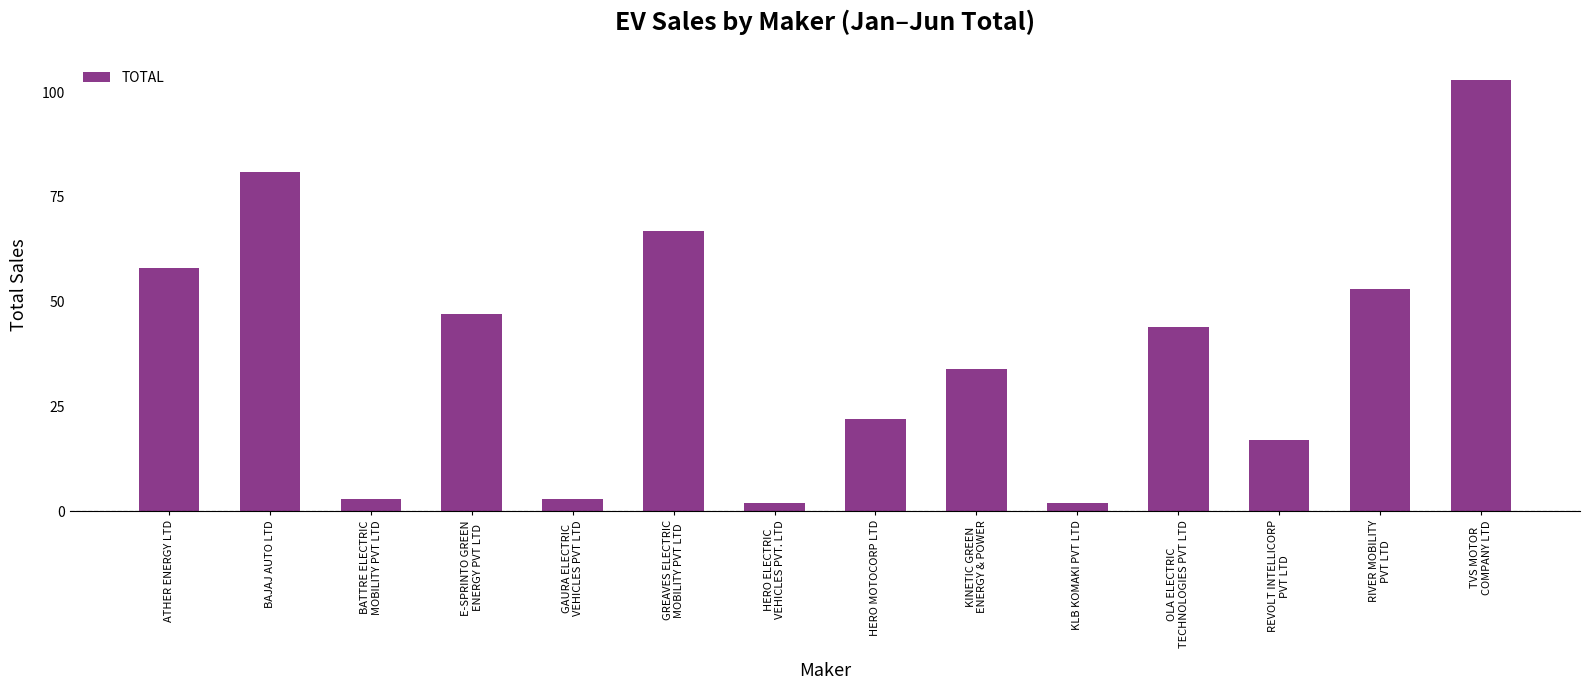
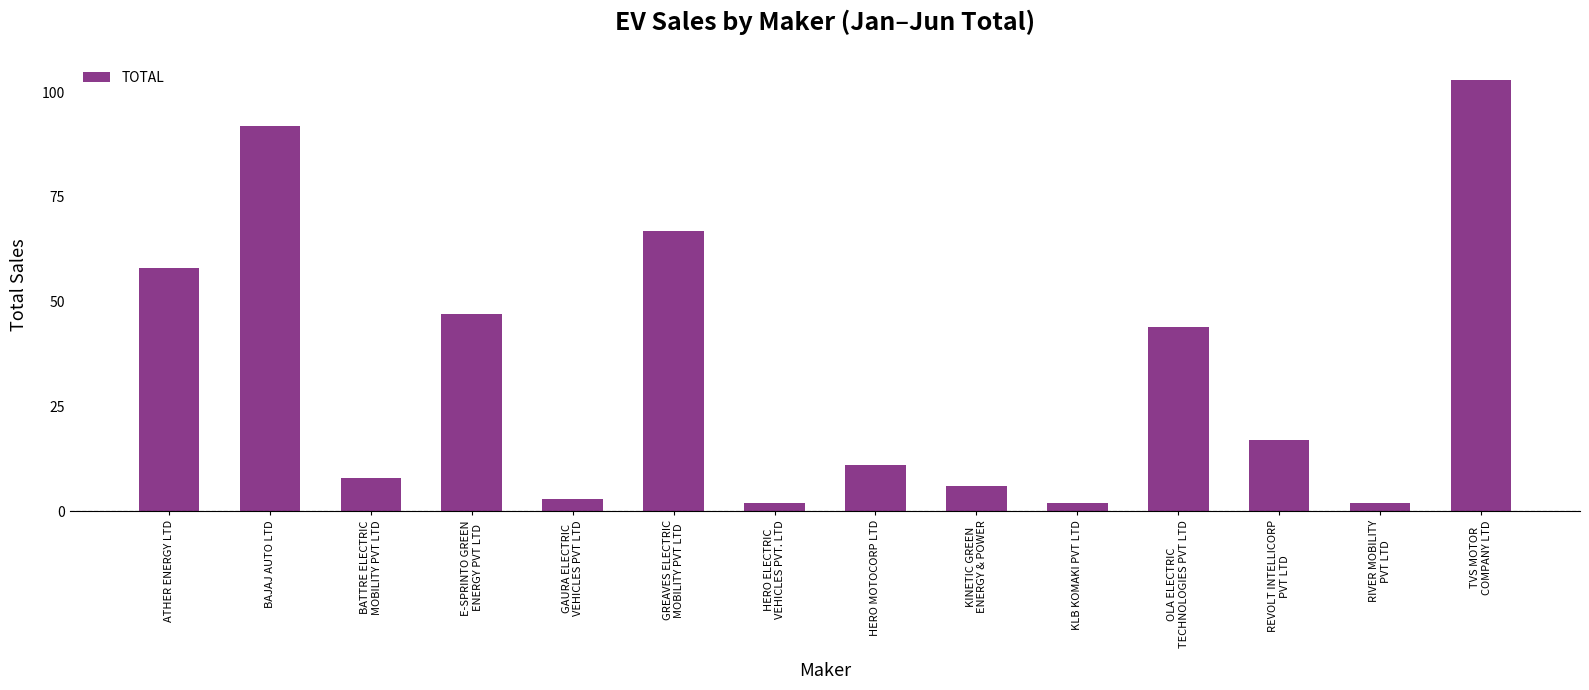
BAJAJ AUTO LTD: 81 -> 92
BATTRE ELECTRIC MOBILITY PVT LTD: 3 -> 8
HERO MOTOCORP LTD: 22 -> 11
KINETIC GREEN ENERGY & POWER: 34 -> 6
RIVER MOBILITY PVT LTD: 53 -> 2
